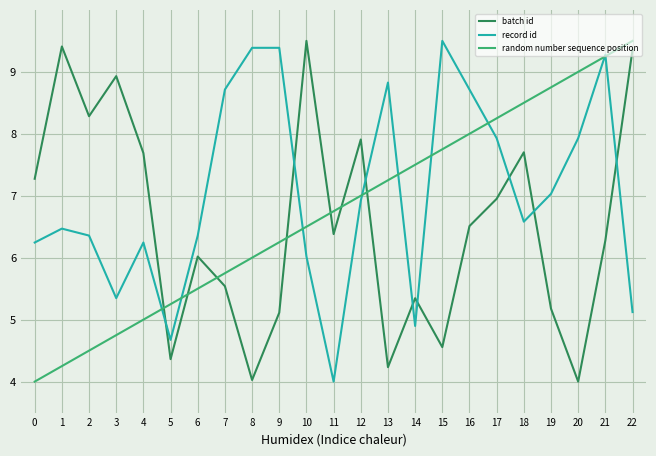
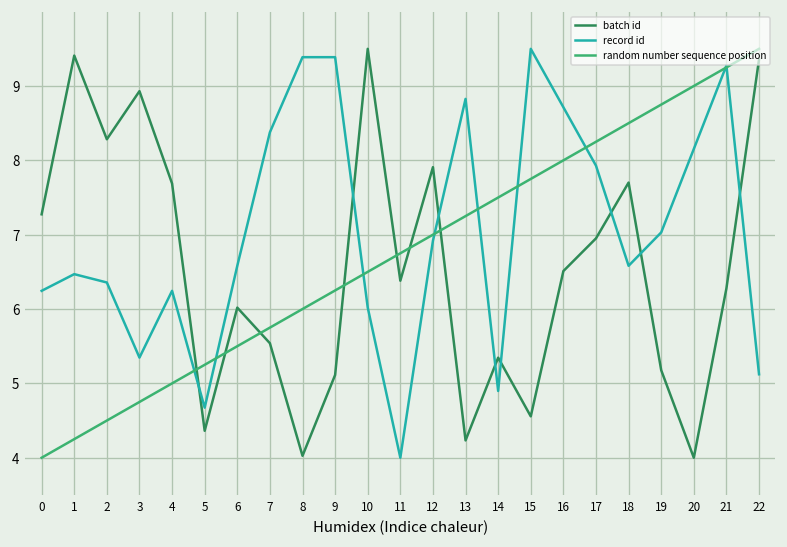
record id, 6: 6.4 -> 6.6
record id, 7: 8.7 -> 8.4
record id, 20: 7.9 -> 8.2
